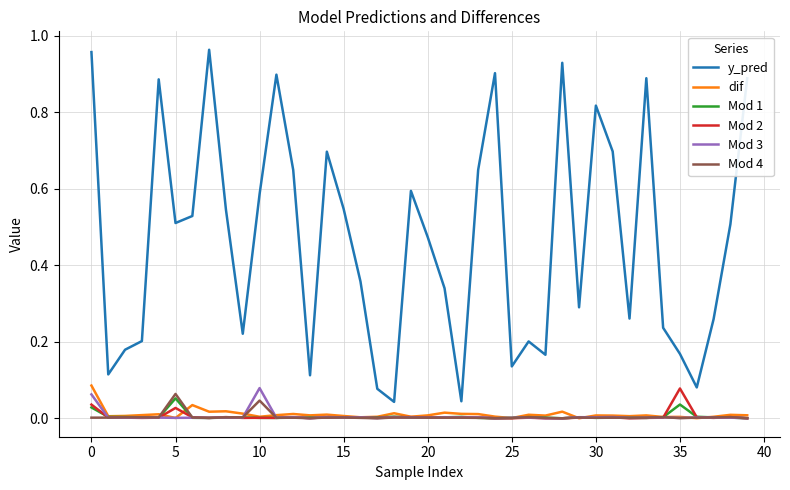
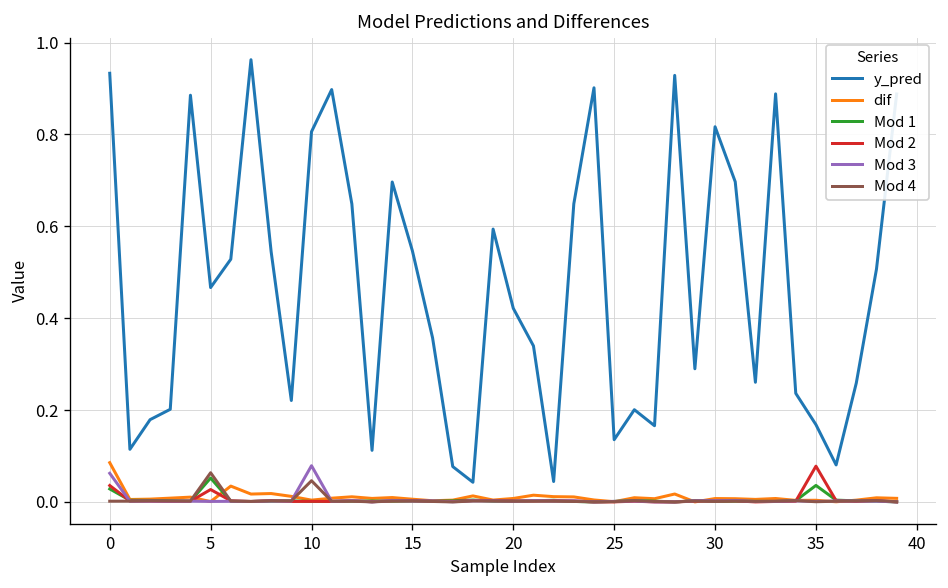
y_pred, 0: 0.96 -> 0.93
y_pred, 5: 0.51 -> 0.47
y_pred, 10: 0.59 -> 0.81
y_pred, 20: 0.47 -> 0.42
